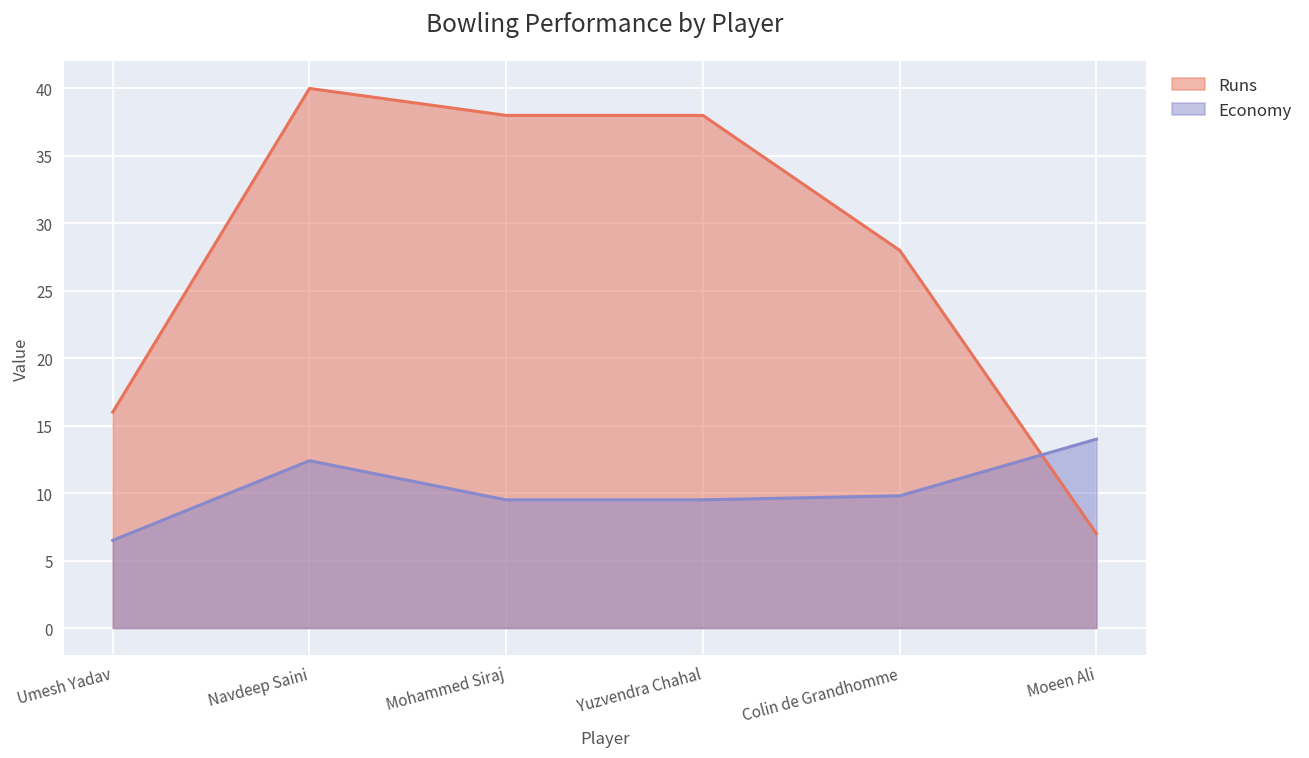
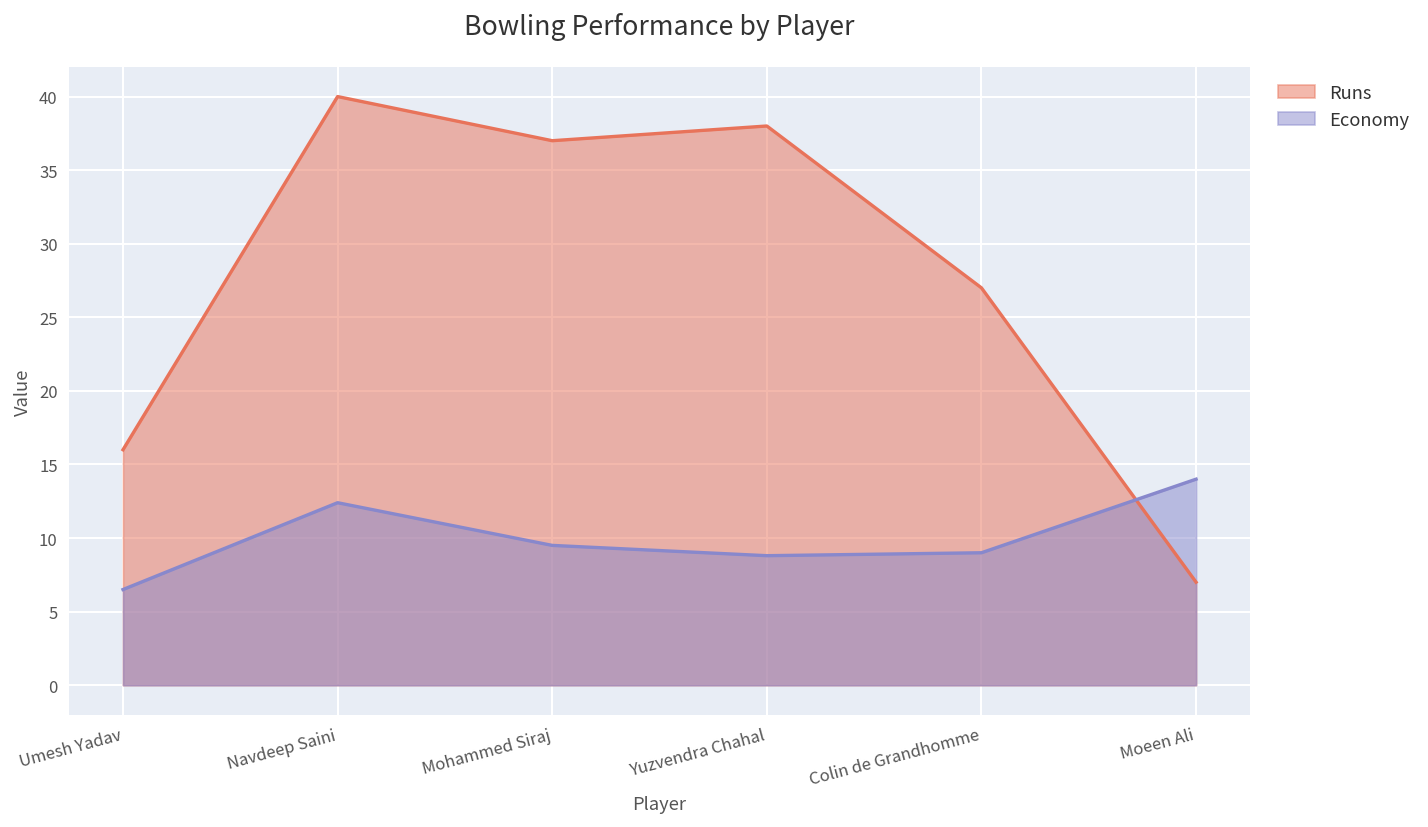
Runs, Mohammed Siraj: 38 -> 37
Economy, Yuzvendra Chahal: 9.5 -> 8.8
Runs, Colin de Grandhomme: 28 -> 27
Economy, Colin de Grandhomme: 9.8 -> 9.0
